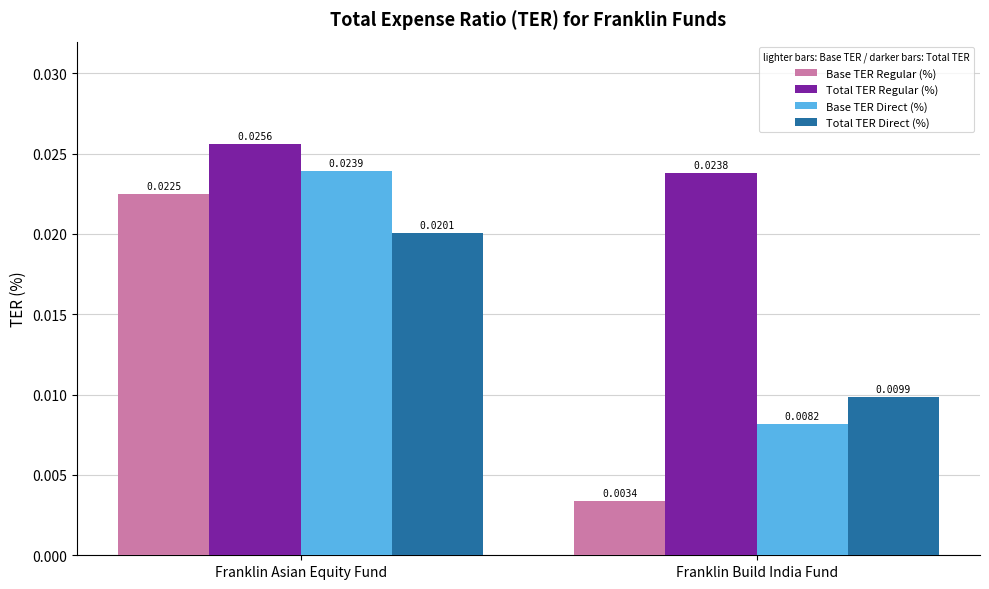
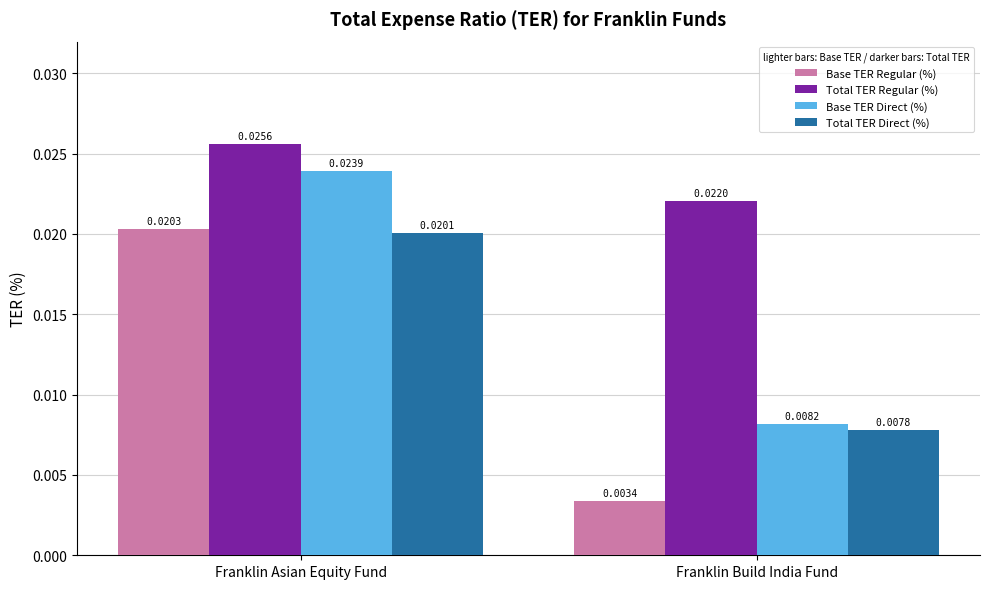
Base TER Regular (%), Franklin Asian Equity Fund: 0.0225 -> 0.0203
Total TER Regular (%), Franklin Build India Fund: 0.0238 -> 0.0220
Total TER Direct (%), Franklin Build India Fund: 0.0099 -> 0.0078
